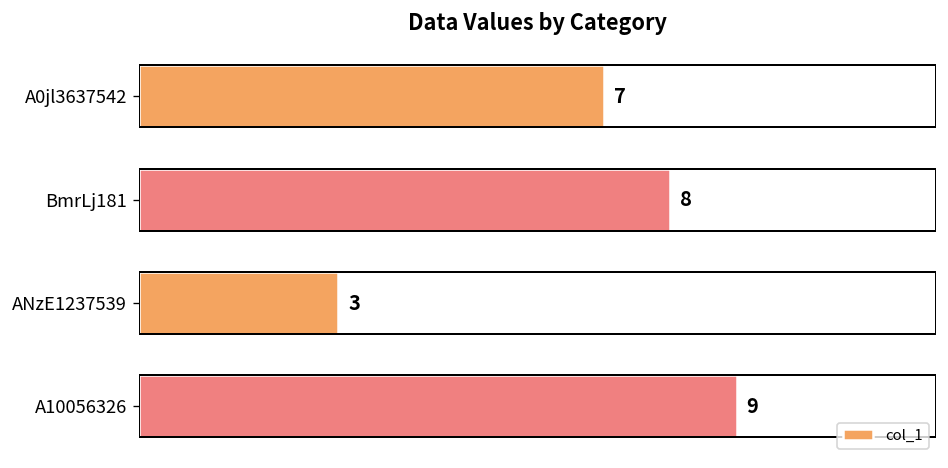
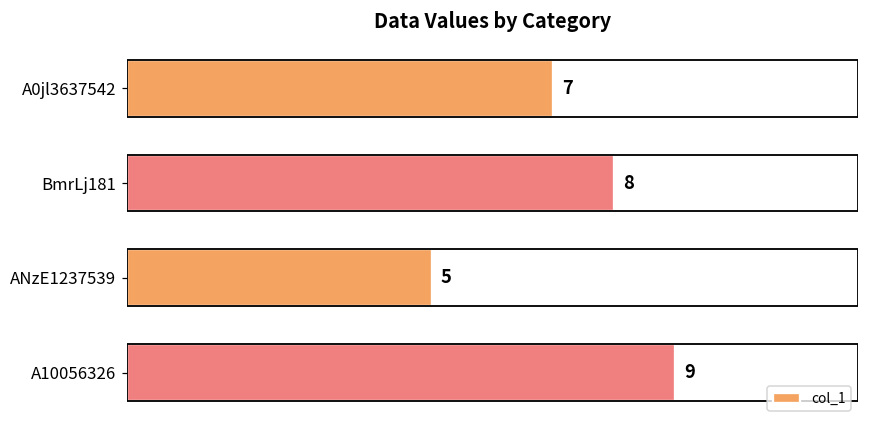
ANzE1237539: 3 -> 5
